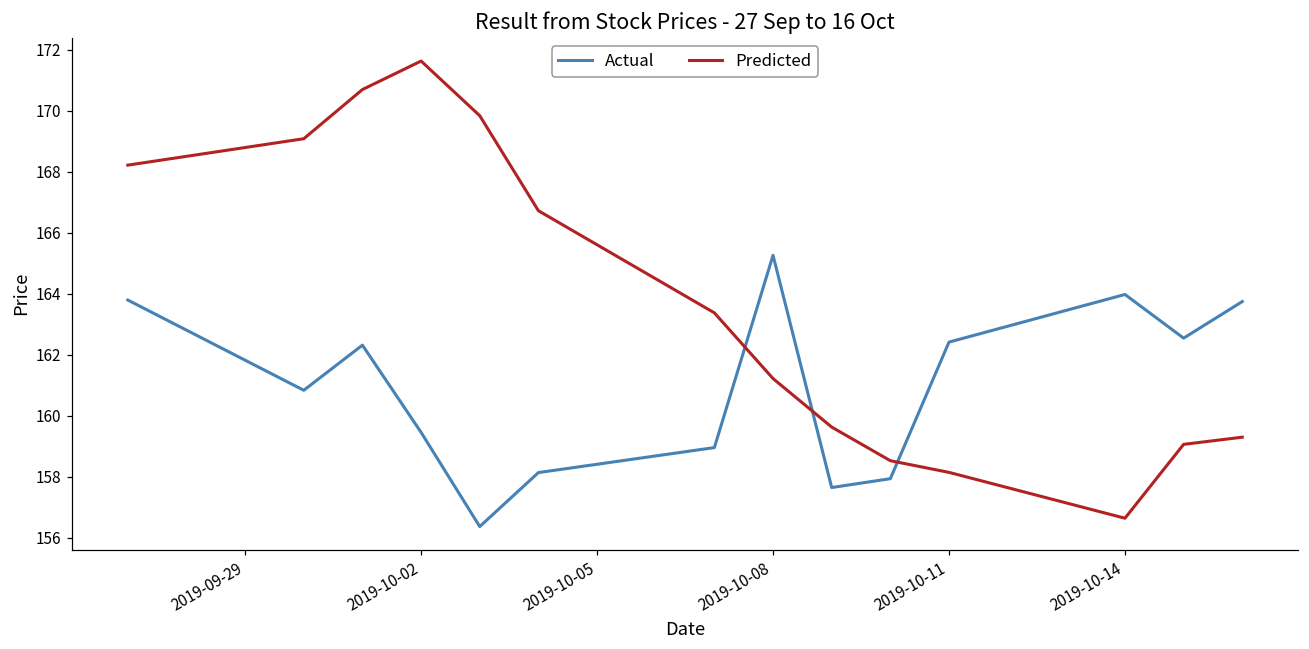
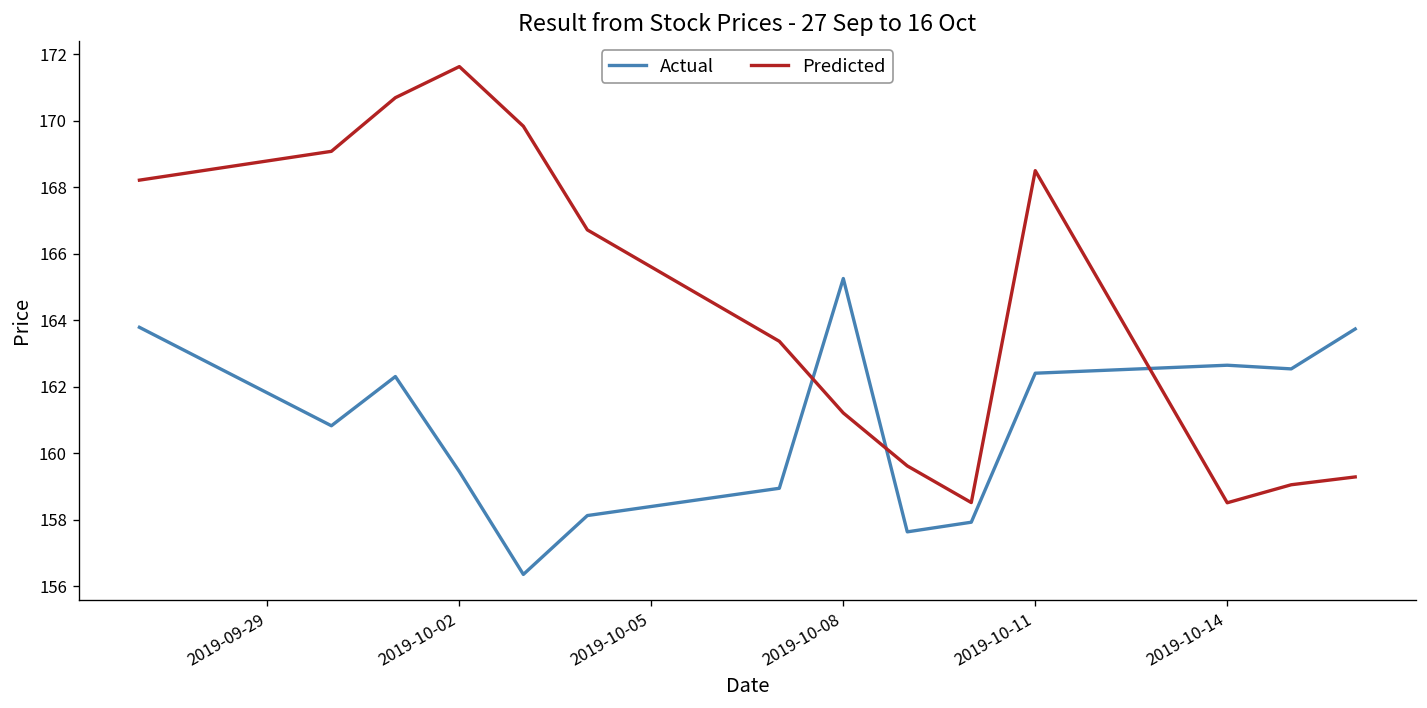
Predicted, 2019-10-11: 158.1 -> 168.5
Actual, 2019-10-14: 164.0 -> 162.6
Predicted, 2019-10-14: 156.6 -> 158.5
